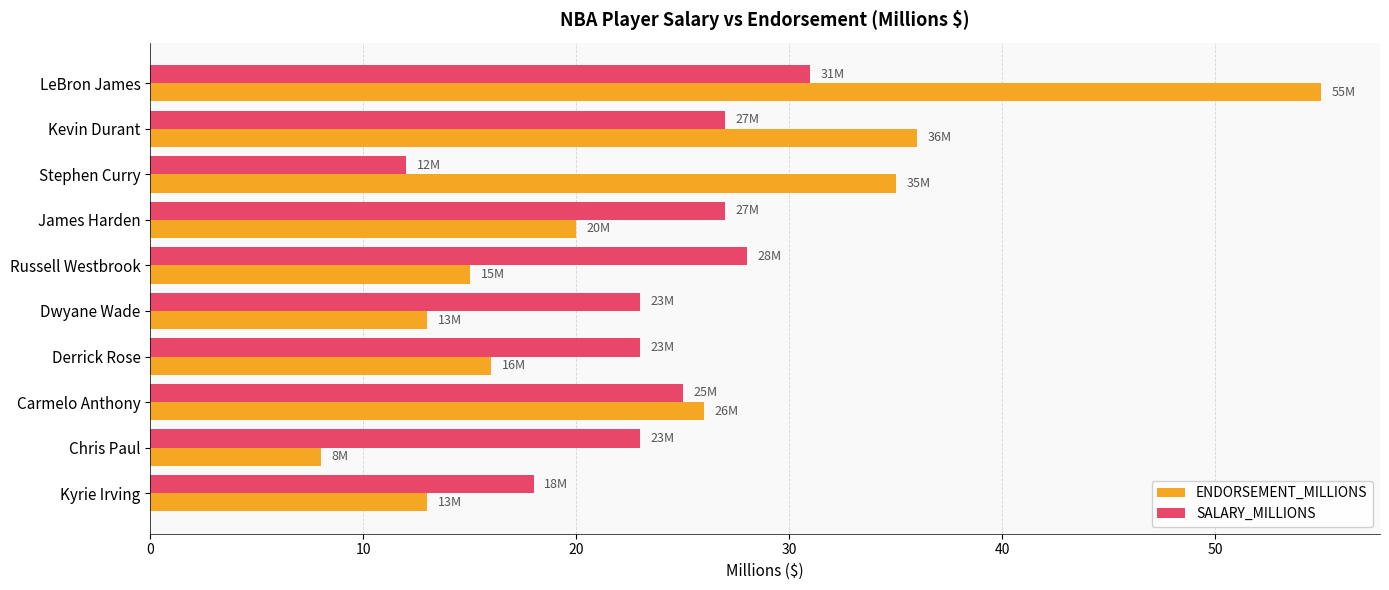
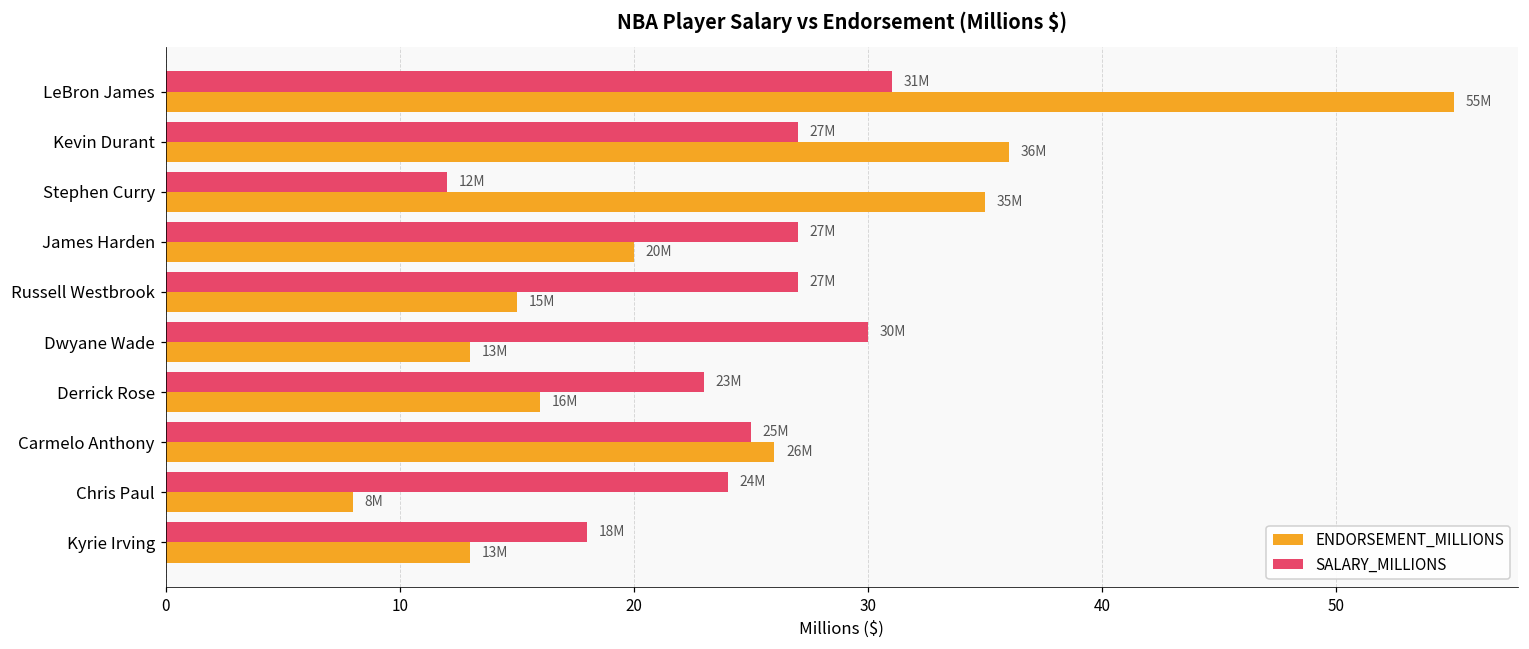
SALARY_MILLIONS, Russell Westbrook: 28M -> 27M
SALARY_MILLIONS, Dwyane Wade: 23M -> 30M
SALARY_MILLIONS, Chris Paul: 23M -> 24M
